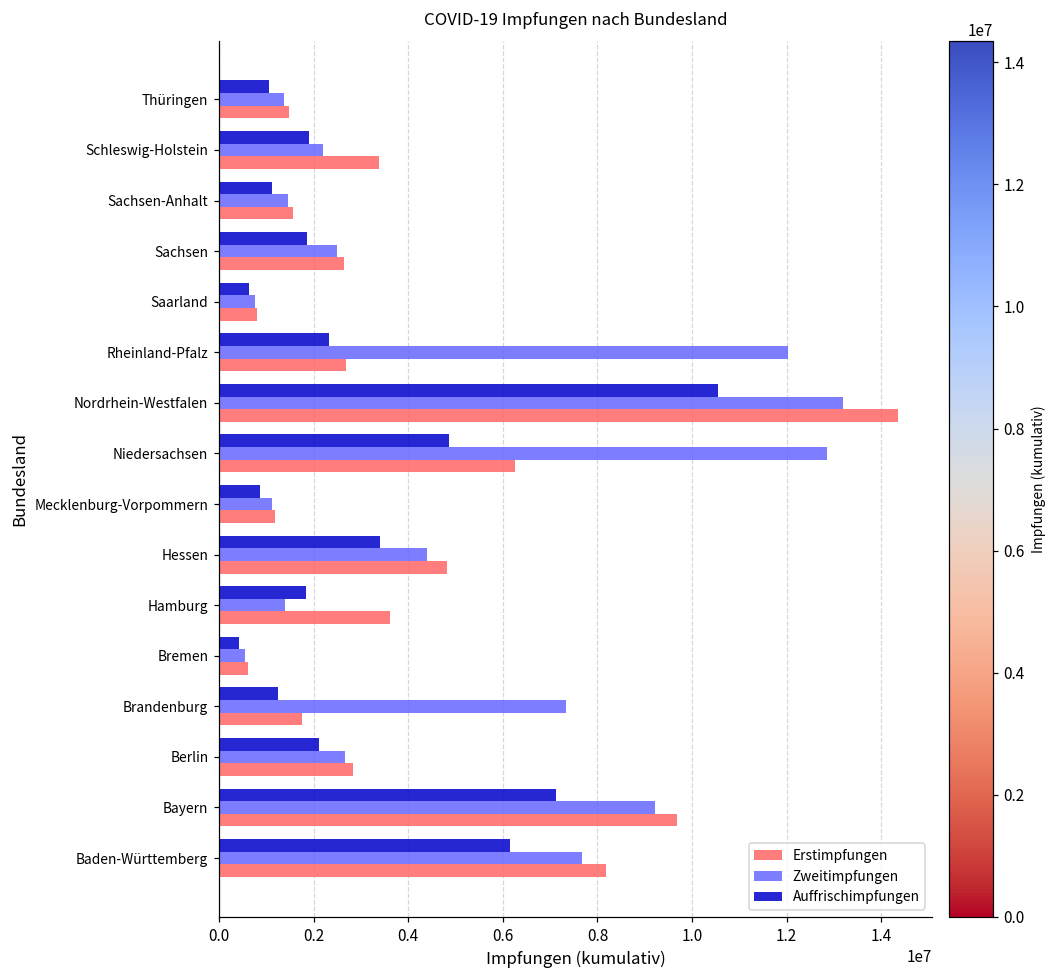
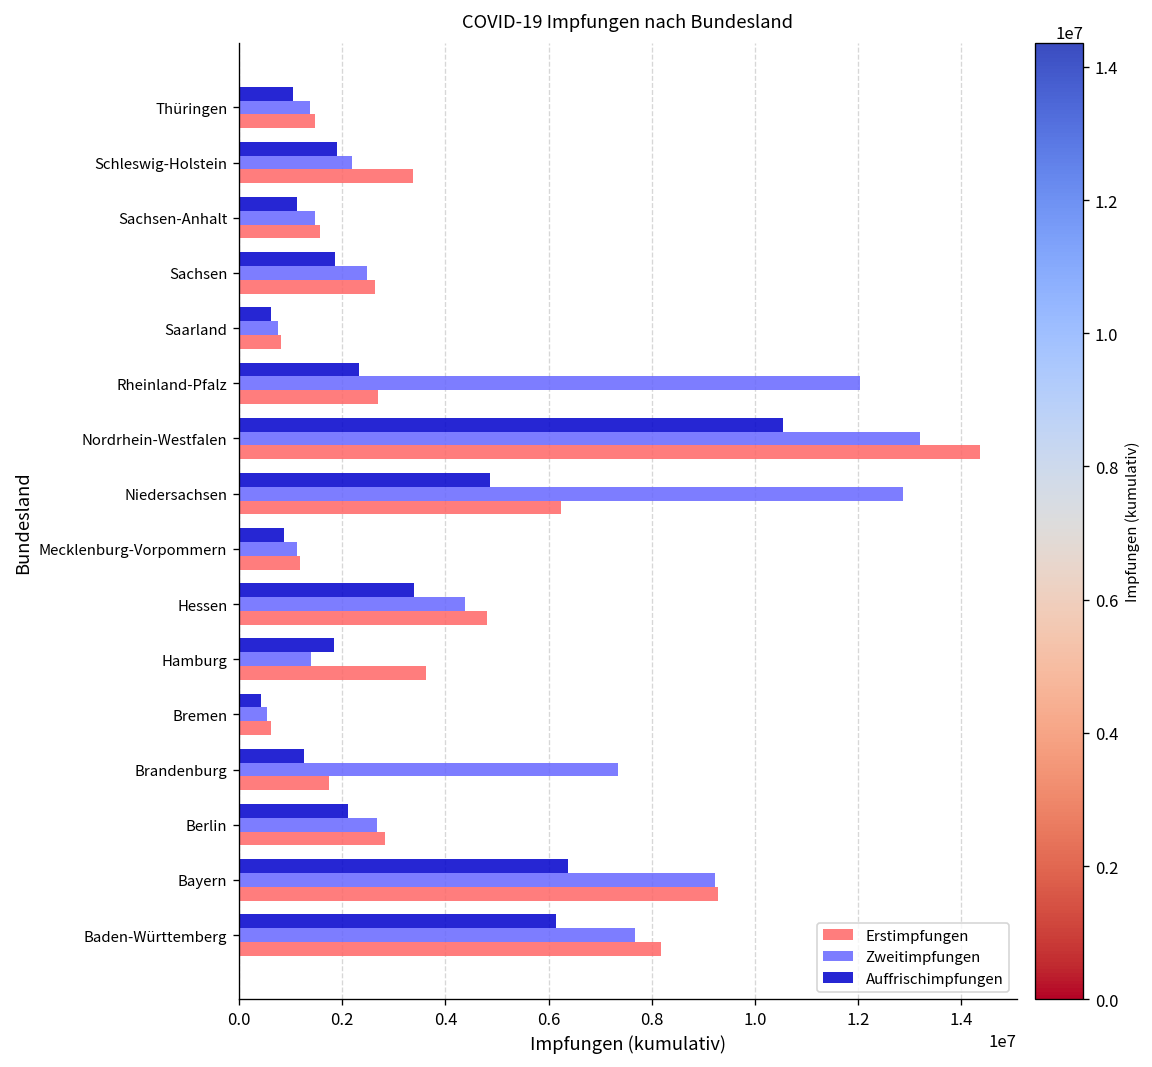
Auffrischimpfungen, Bayern: 7100000 -> 6400000
Erstimpfungen, Bayern: 9700000 -> 9300000
